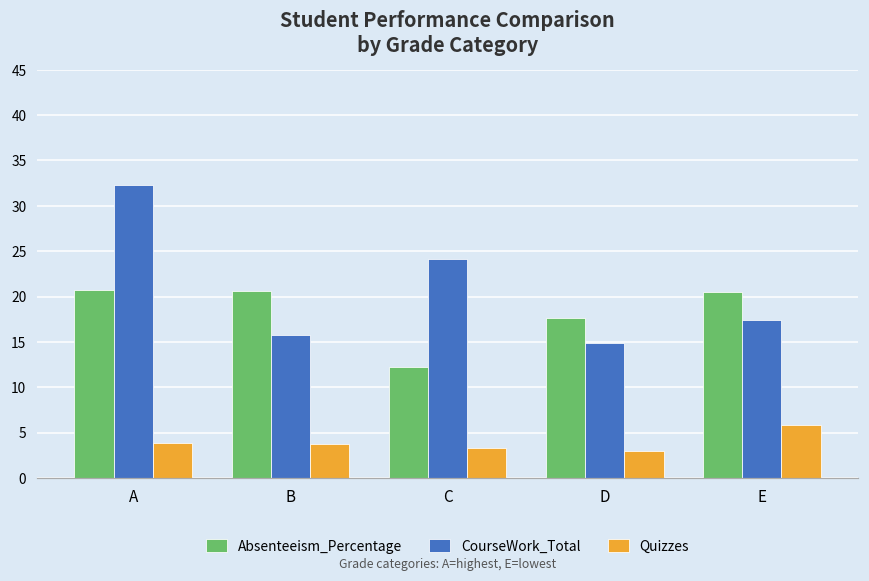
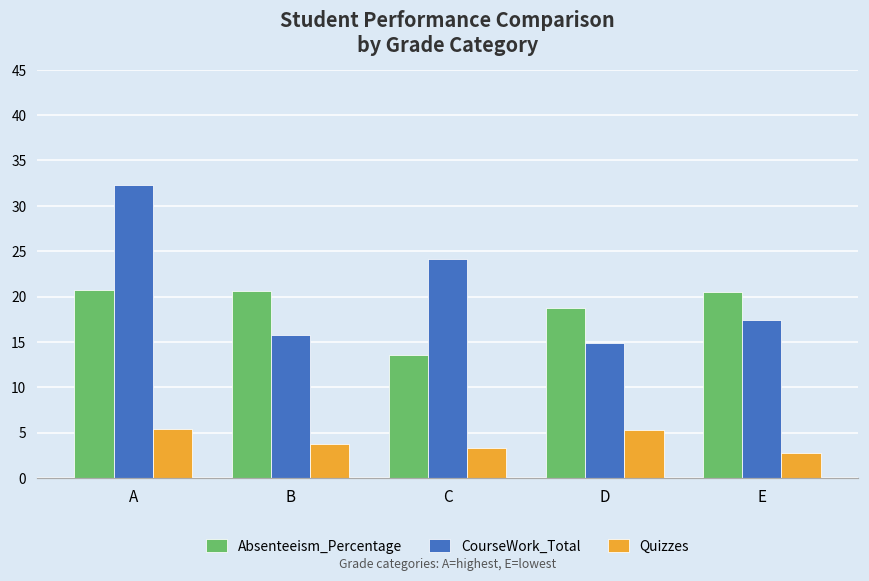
Quizzes, A: 4 -> 5
Absenteeism_Percentage, C: 12 -> 14
Absenteeism_Percentage, D: 18 -> 19
Quizzes, D: 3 -> 5
Quizzes, E: 6 -> 3
